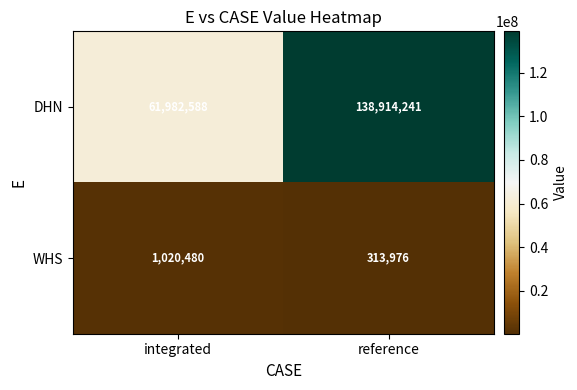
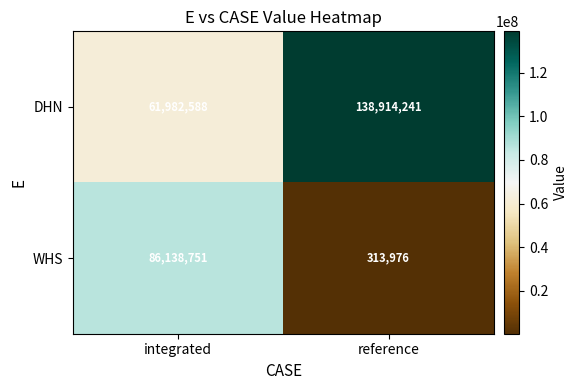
WHS, integrated: 1,020,480 -> 86,138,751
